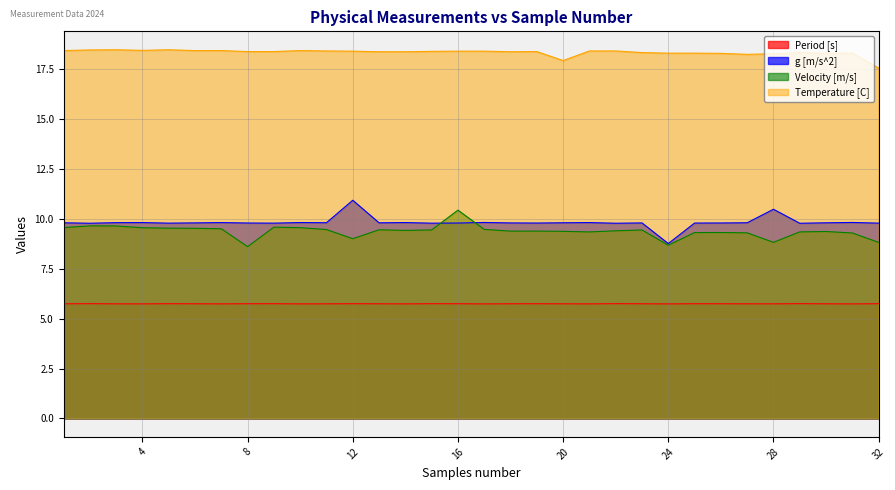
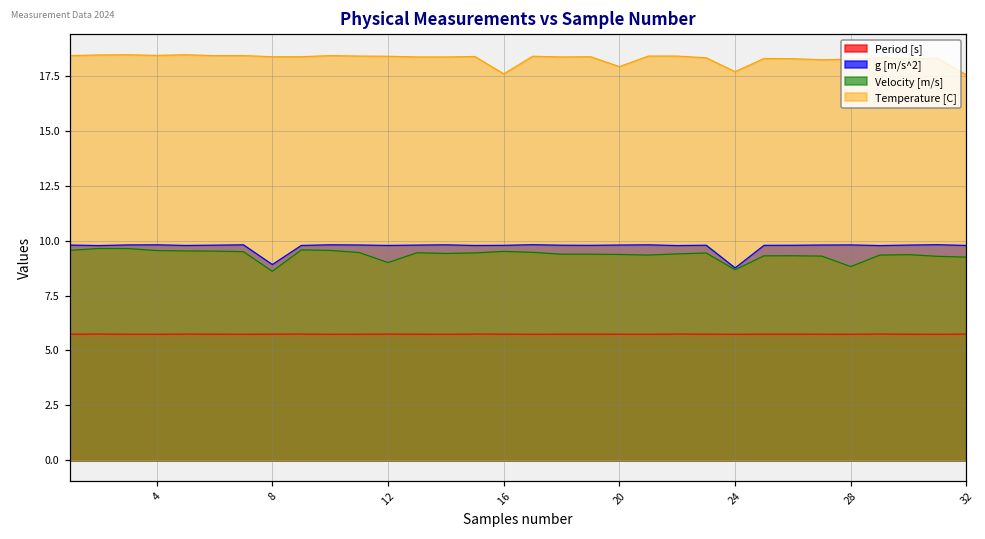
g [m/s^2], 8: 9.8 -> 8.9
g [m/s^2], 12: 10.9 -> 9.8
Velocity [m/s], 16: 10.4 -> 9.5
Temperature [C], 16: 18.4 -> 17.6
Temperature [C], 24: 18.3 -> 17.7
g [m/s^2], 28: 10.5 -> 9.8
Velocity [m/s], 32: 8.8 -> 9.3
